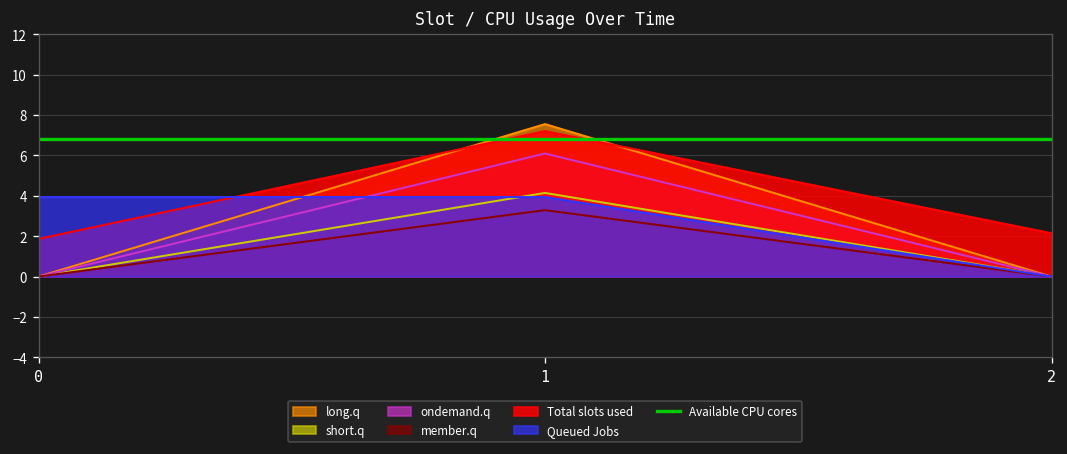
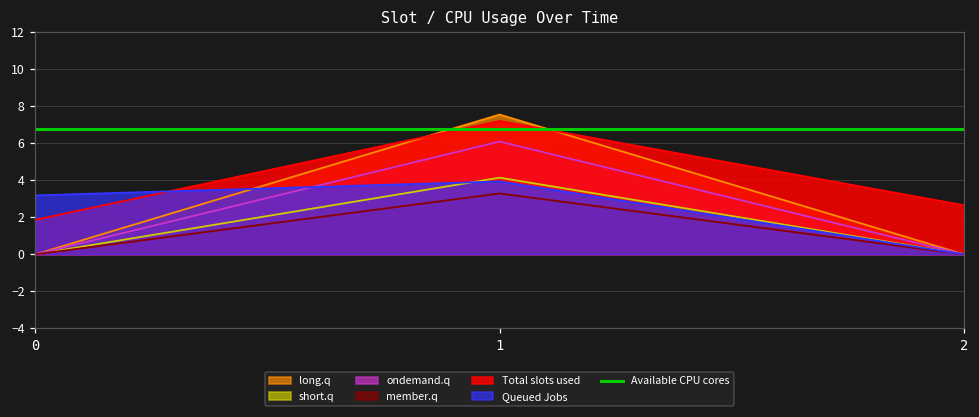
Queued Jobs, 0: 3.9 -> 3.2
Total slots used, 2: 2.1 -> 2.7
